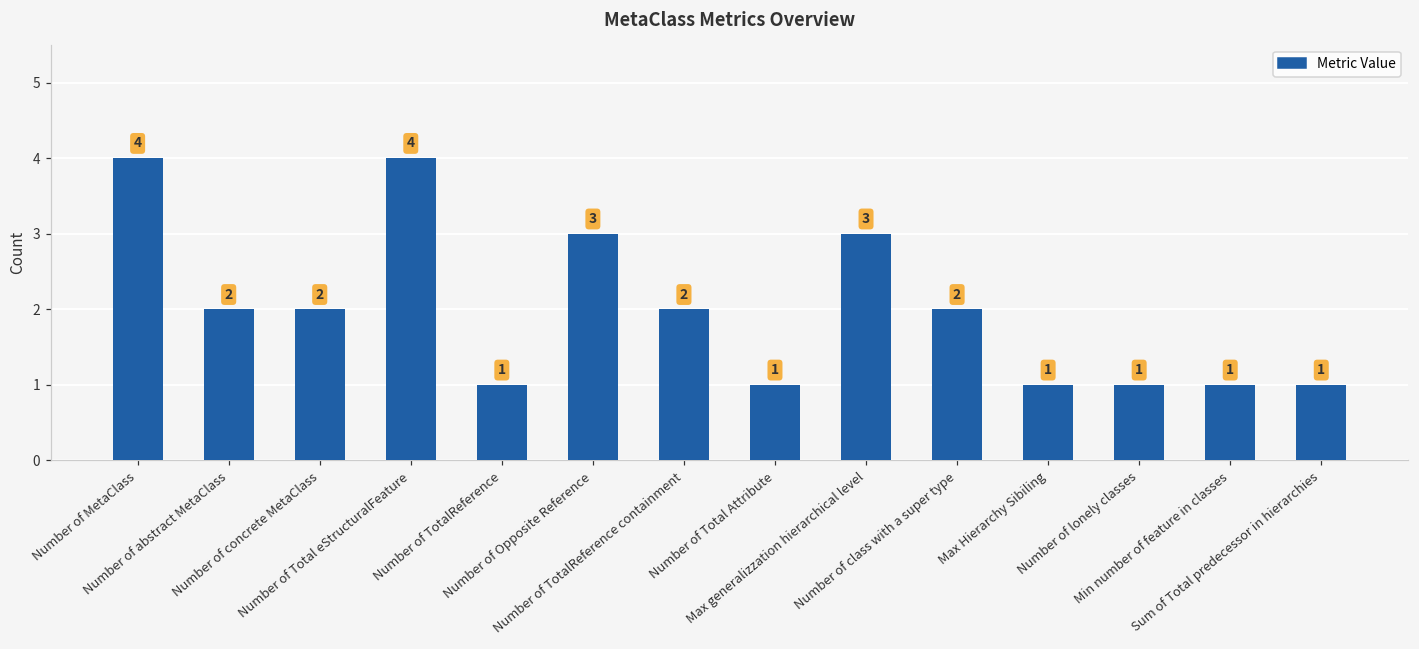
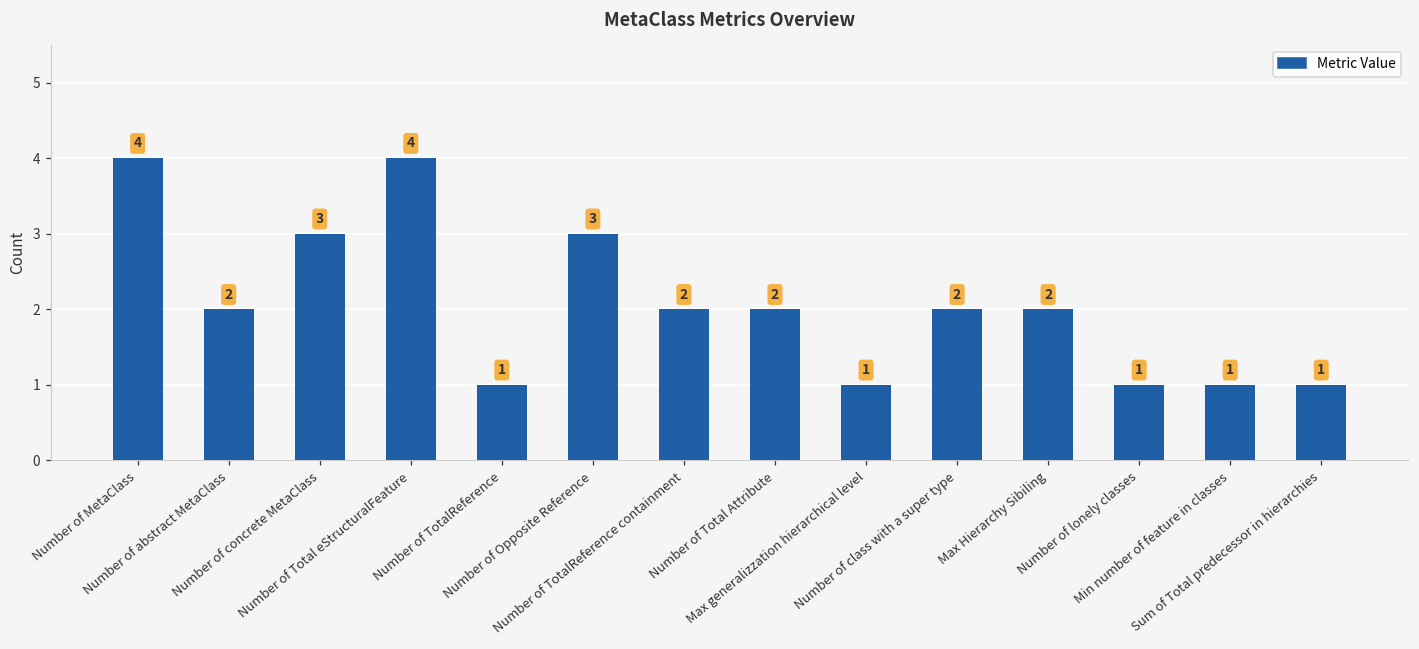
Number of concrete MetaClass: 2 -> 3
Number of Total Attribute: 1 -> 2
Max generalizzation hierarchical level: 3 -> 1
Max Hierarchy Sibiling: 1 -> 2
